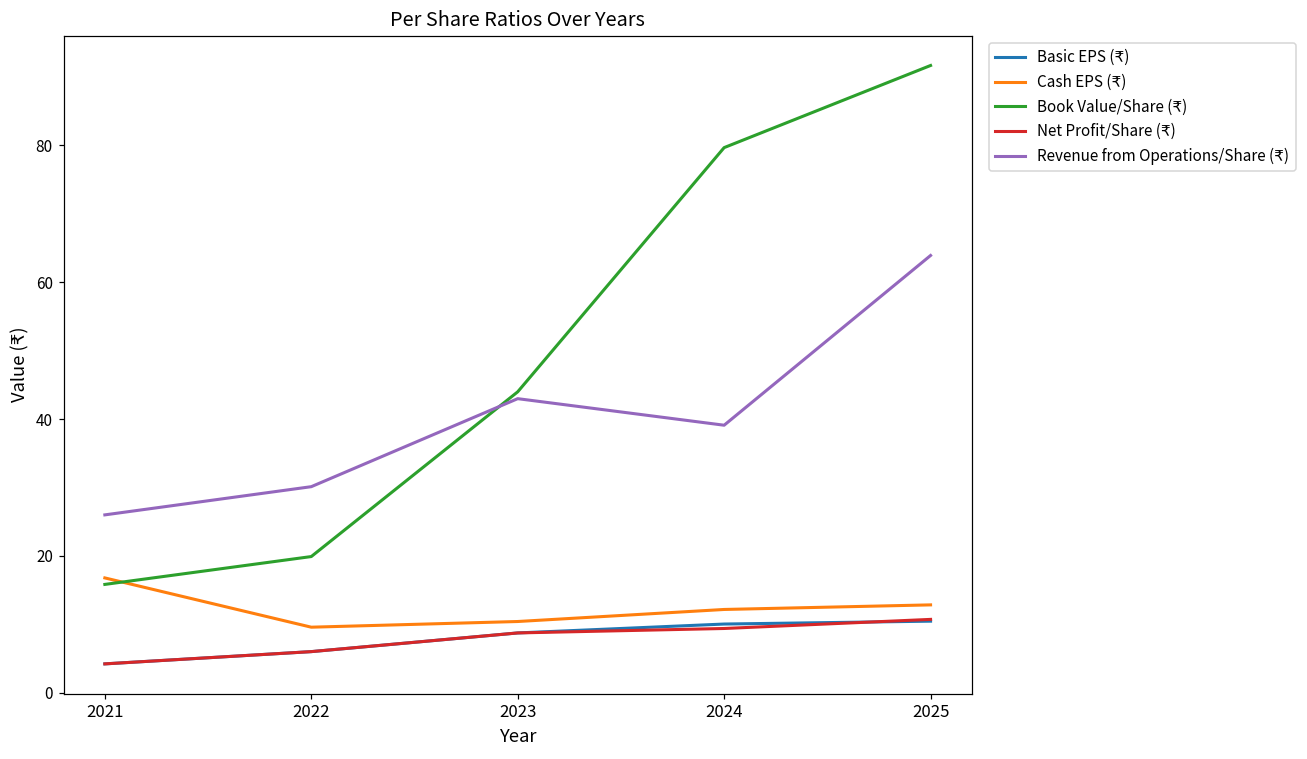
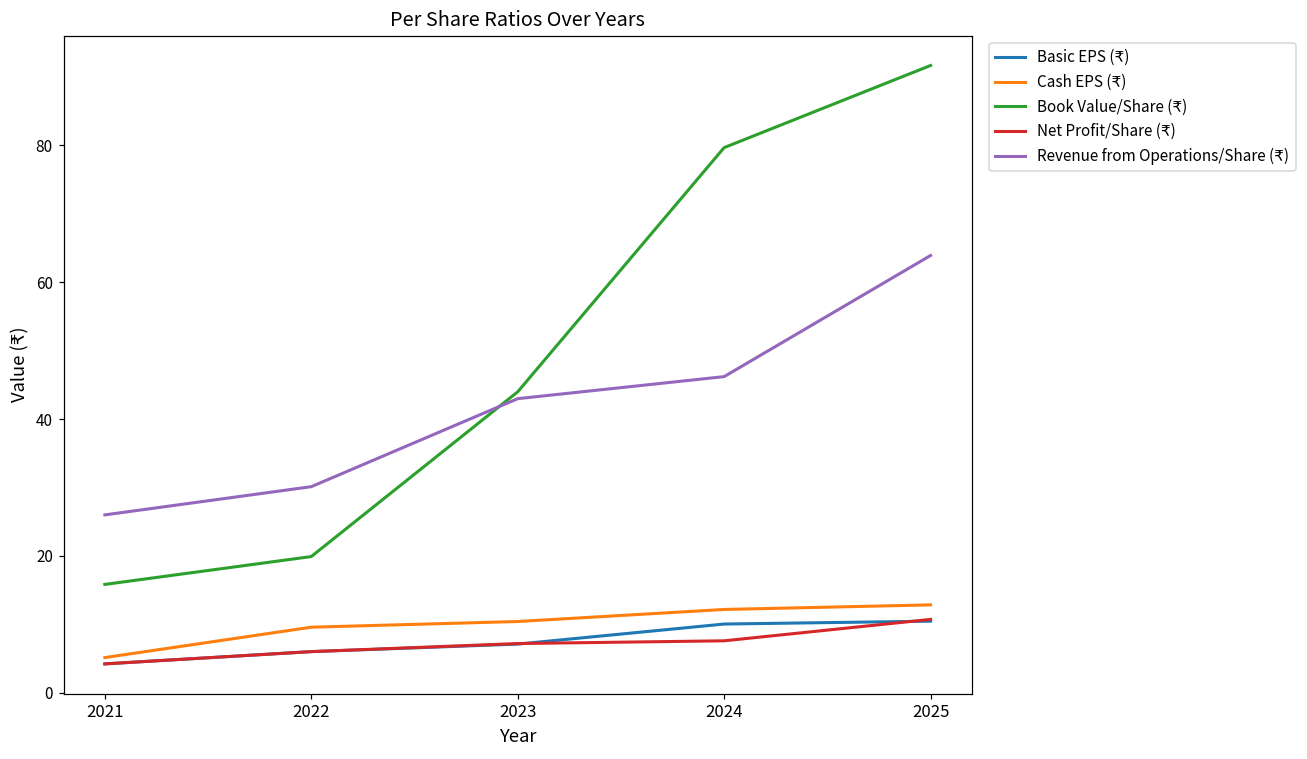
Cash EPS (₹), 2021: 17 -> 5
Basic EPS (₹), 2023: 9 -> 7
Net Profit/Share (₹), 2023: 9 -> 7
Net Profit/Share (₹), 2024: 9 -> 8
Revenue from Operations/Share (₹), 2024: 39 -> 46
